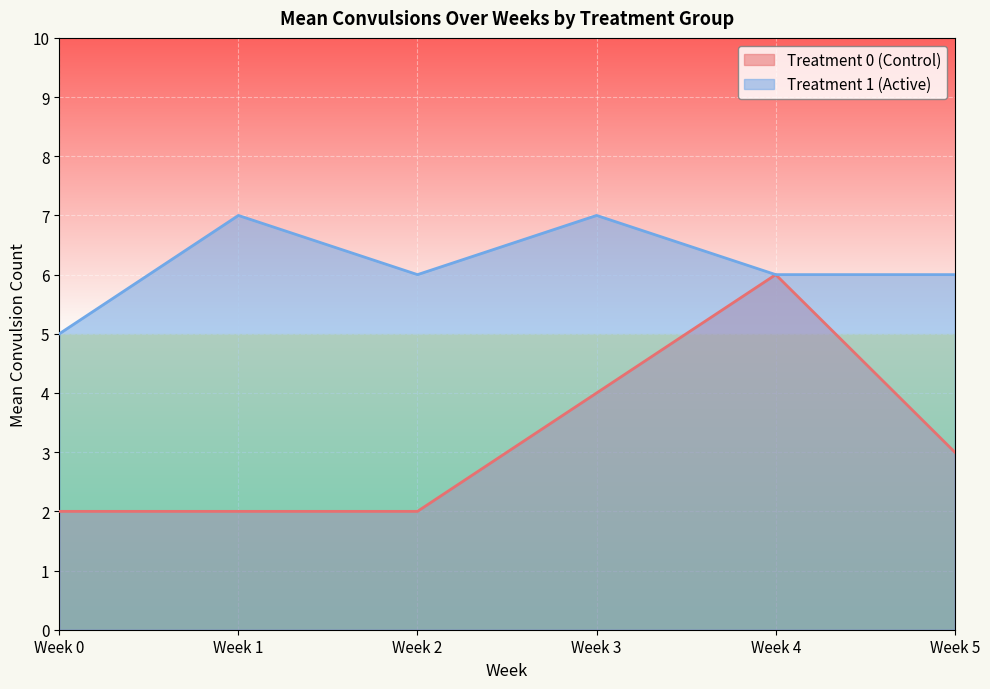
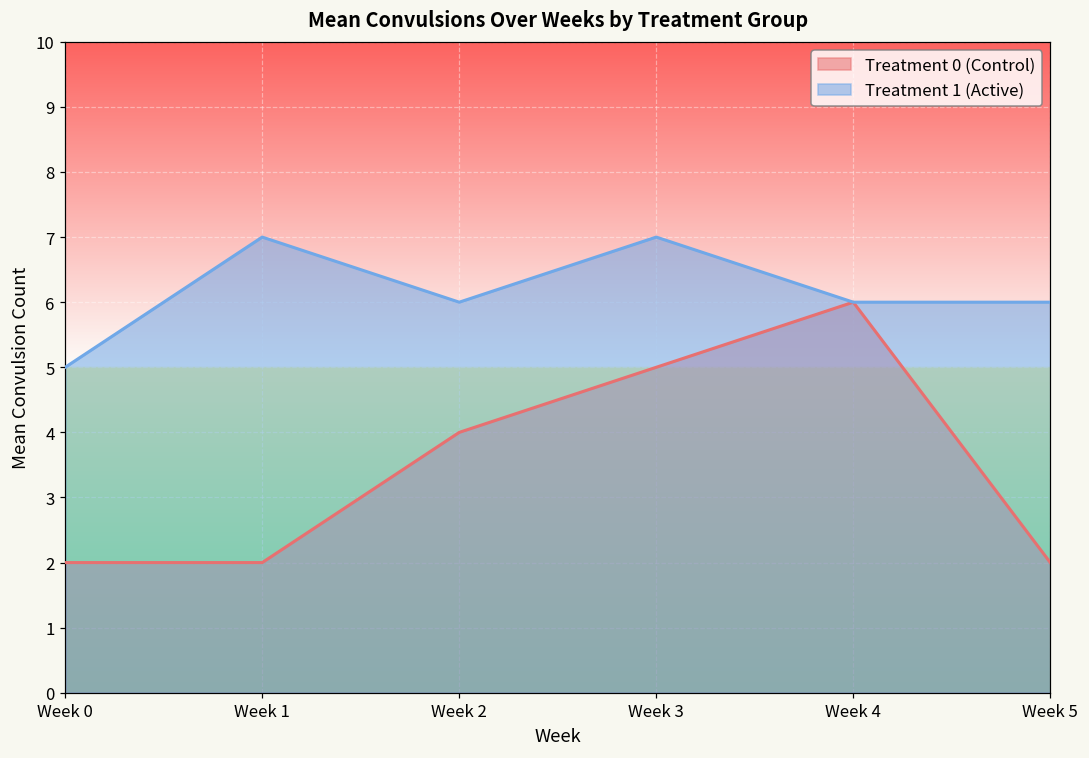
Treatment 0 (Control), Week 2: 2 -> 4
Treatment 0 (Control), Week 3: 4 -> 5
Treatment 0 (Control), Week 5: 3 -> 2
